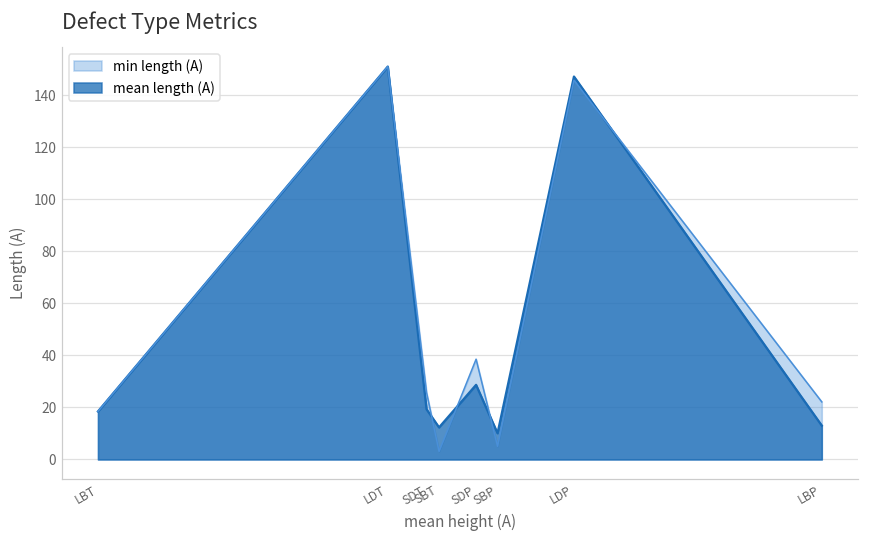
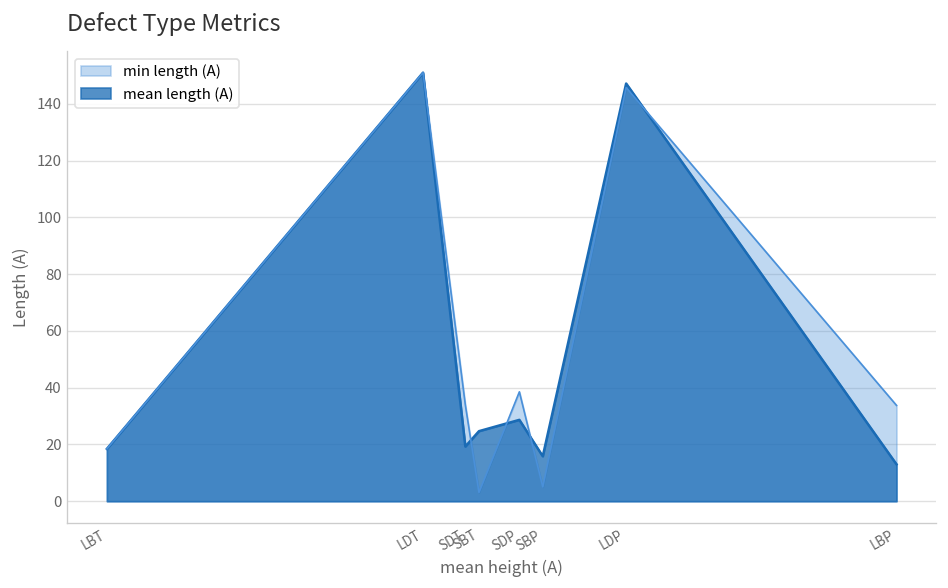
min length (A), SDT: 26 -> 34
mean length (A), SBT: 12 -> 25
mean length (A), SBP: 10 -> 16
min length (A), LBP: 22 -> 34
